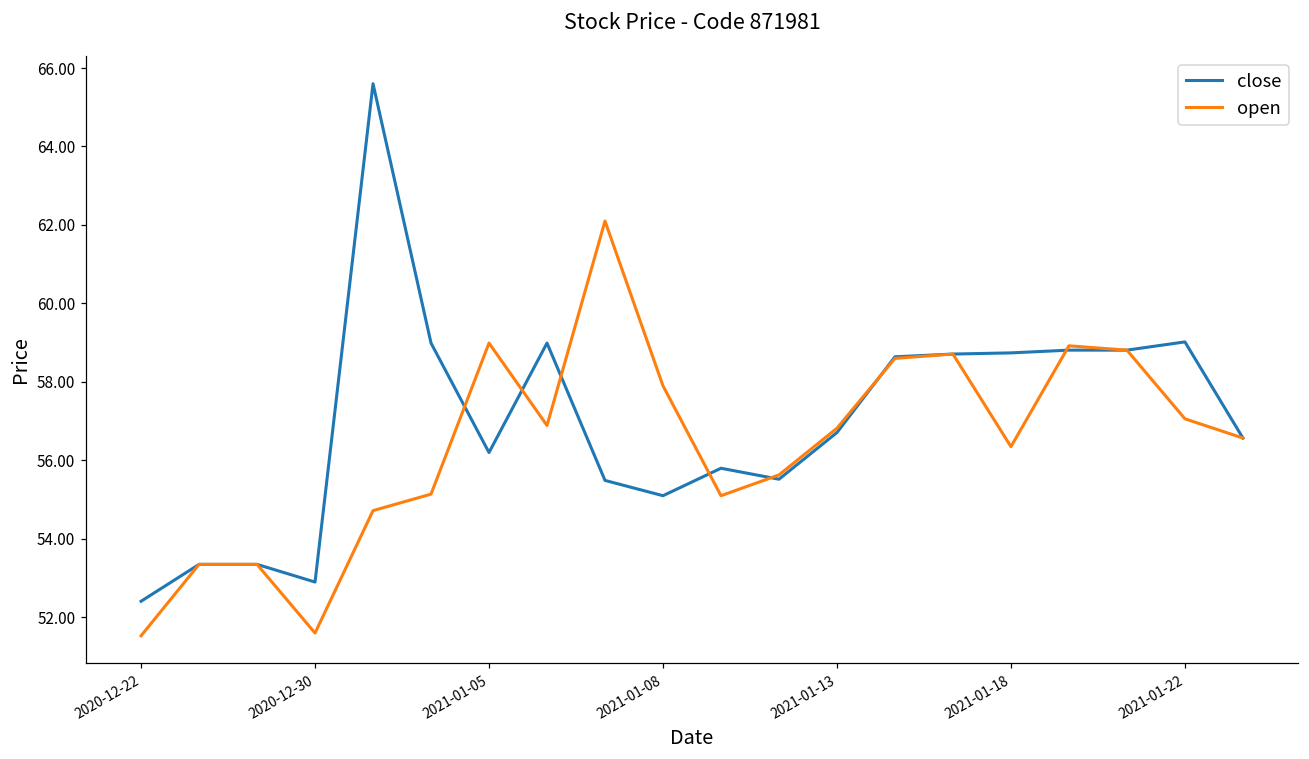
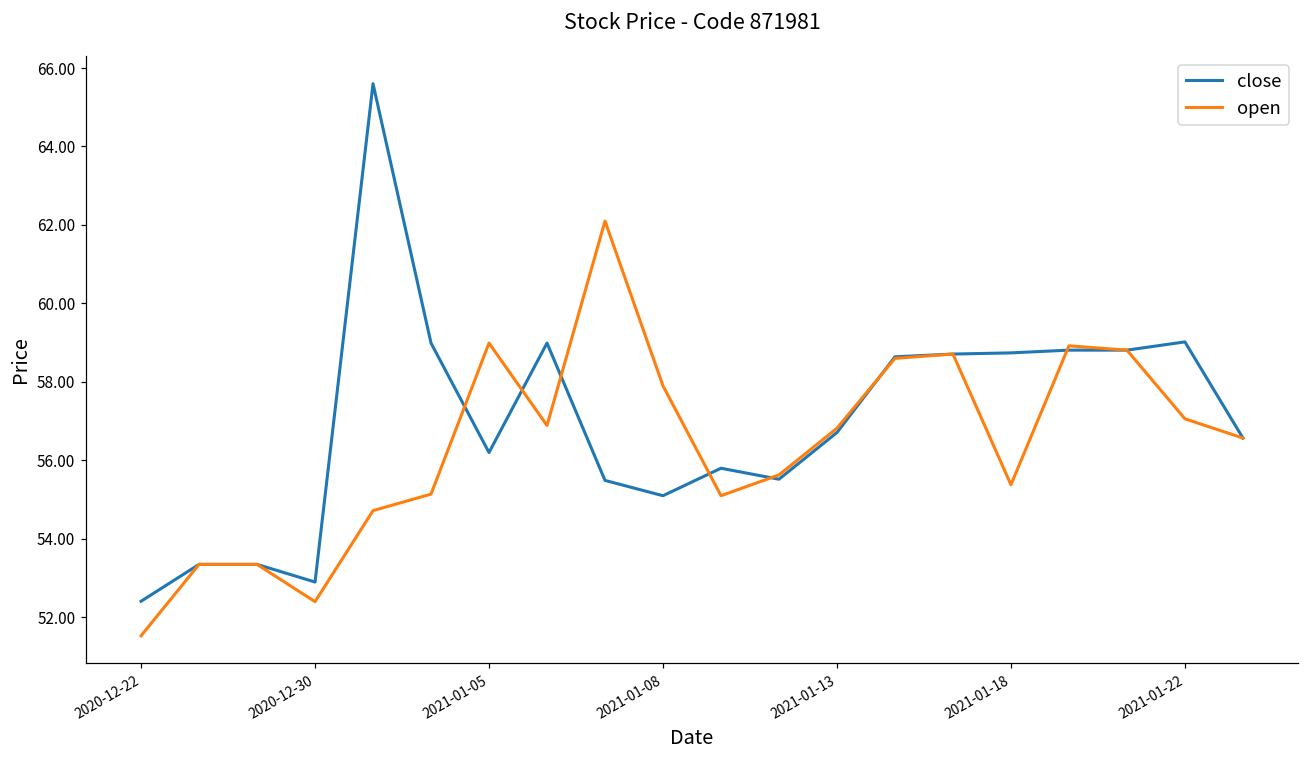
open, 2020-12-30: 51.6 -> 52.4
open, 2021-01-18: 56.4 -> 55.4
